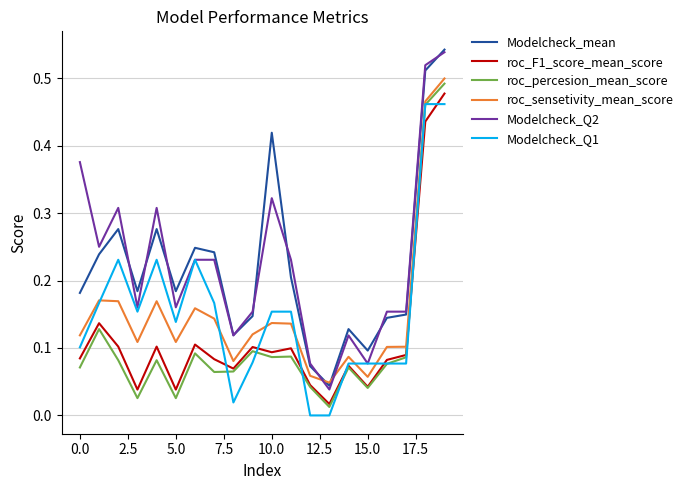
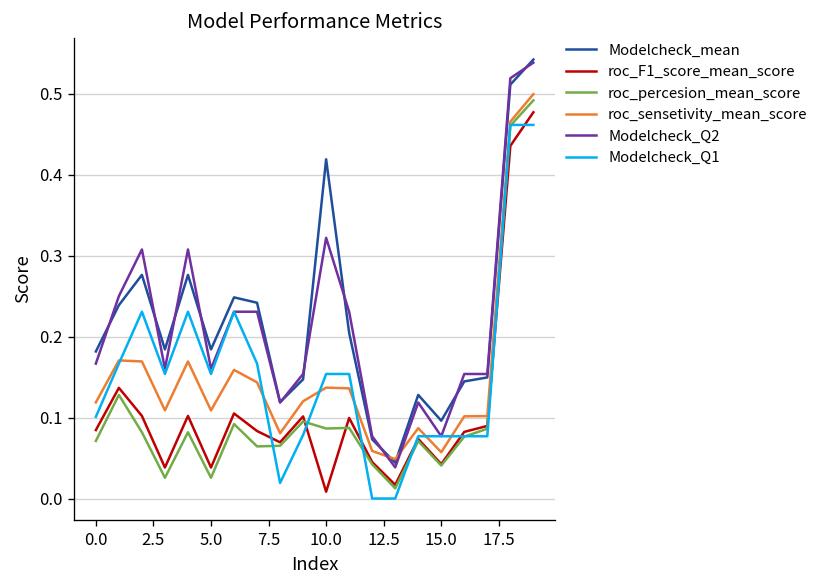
Modelcheck_Q2, 0.0: 0.38 -> 0.17
Modelcheck_Q1, 5.0: 0.14 -> 0.15
roc_F1_score_mean_score, 10.0: 0.09 -> 0.01
